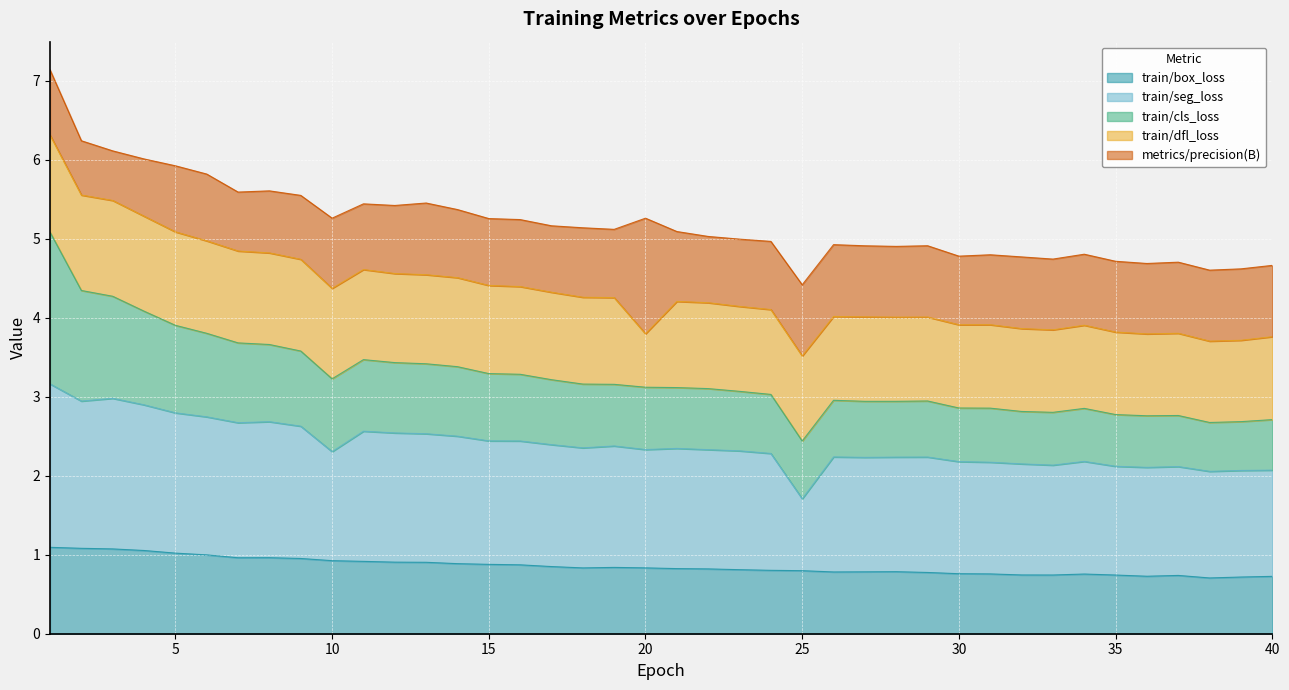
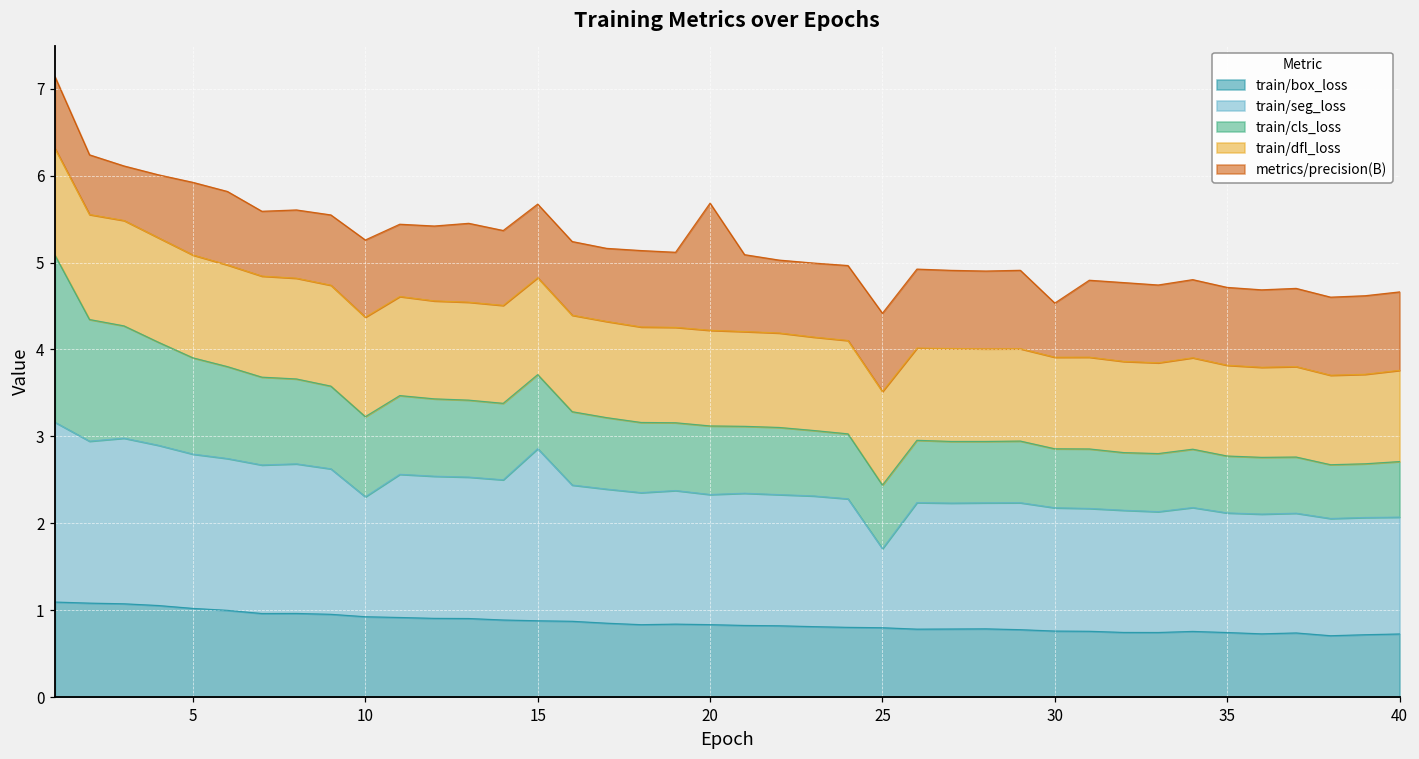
train/seg_loss, 15: 1.6 -> 2.0
train/dfl_loss, 20: 0.7 -> 1.1
metrics/precision(B), 30: 0.9 -> 0.6
